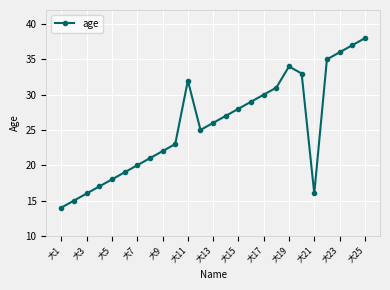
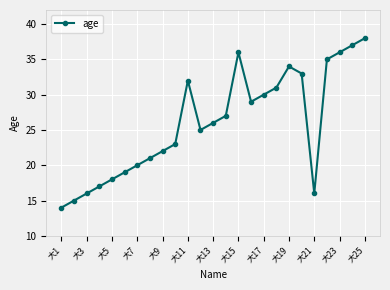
大15: 28 -> 36
